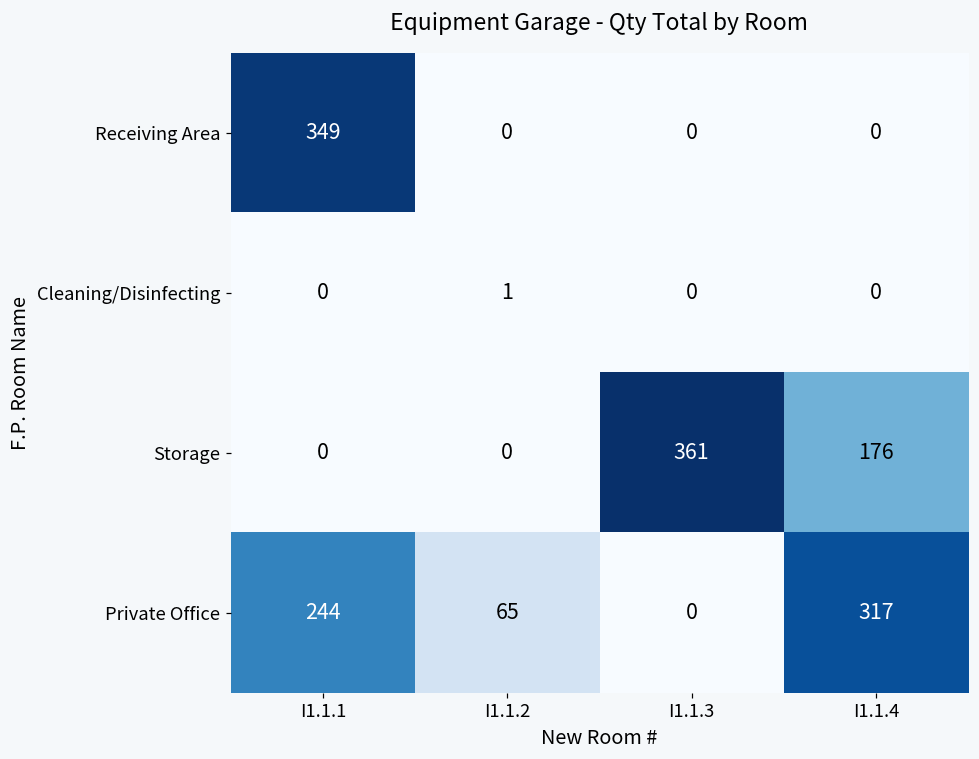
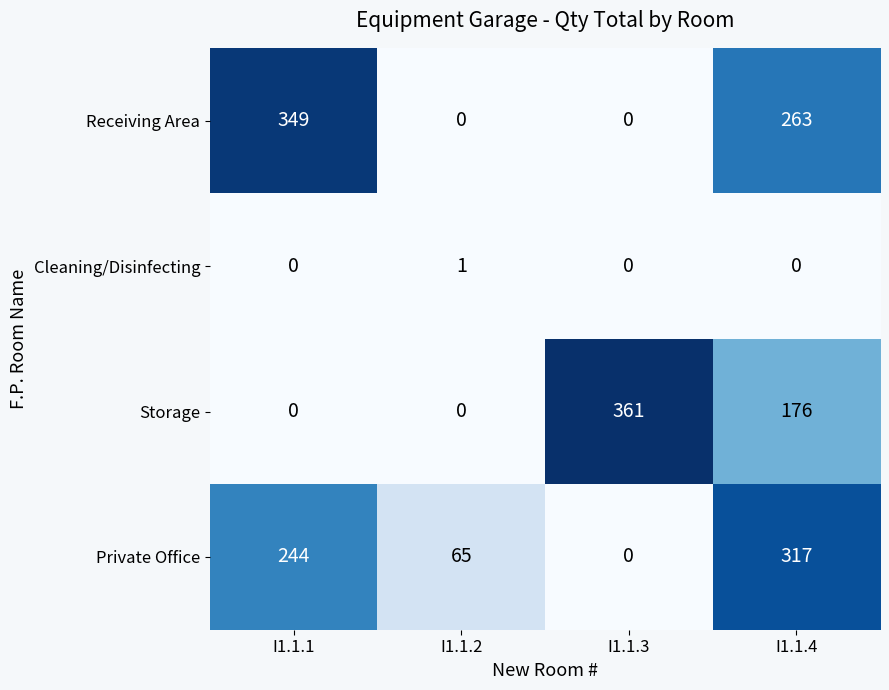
Receiving Area, I1.1.4: 0 -> 263
